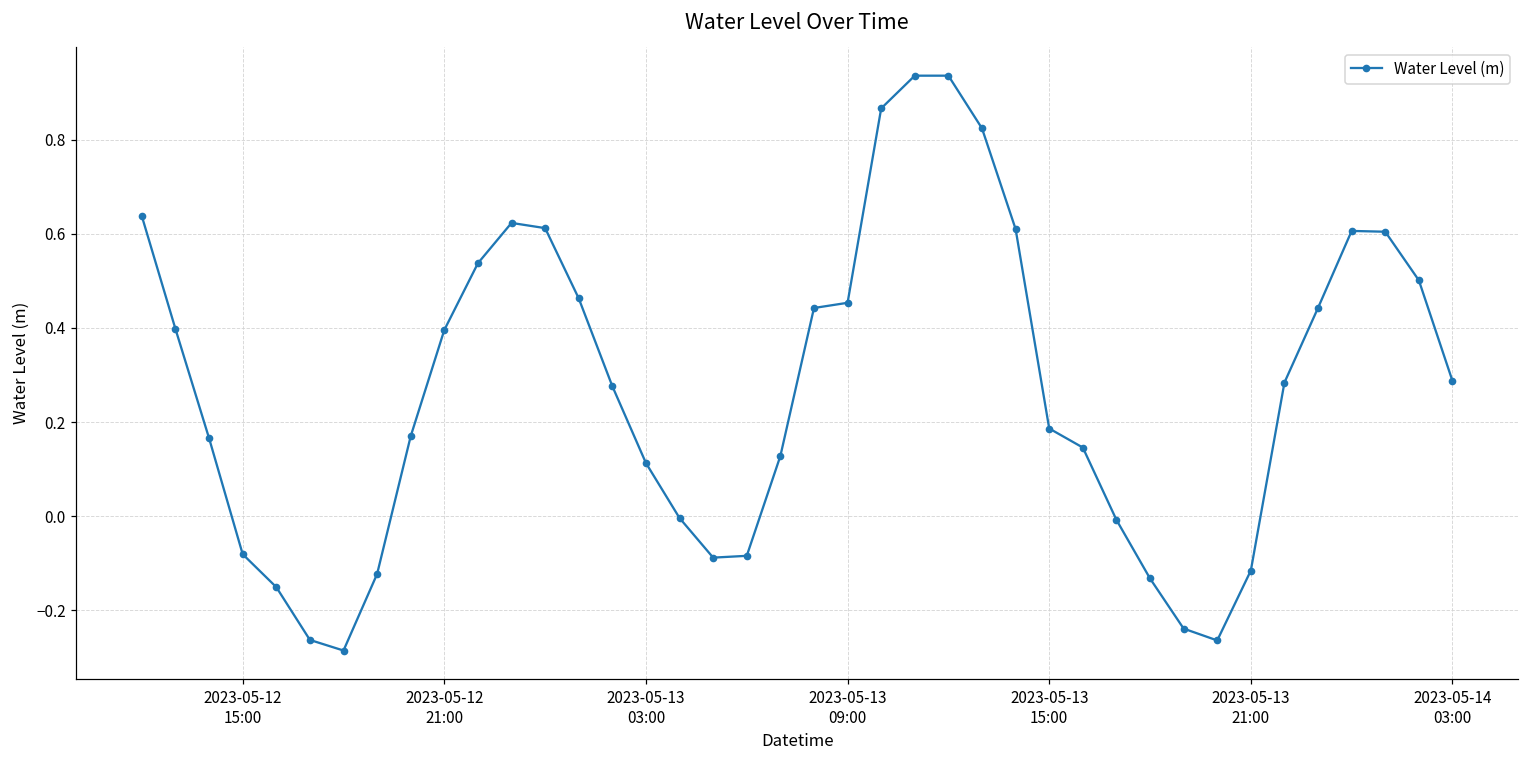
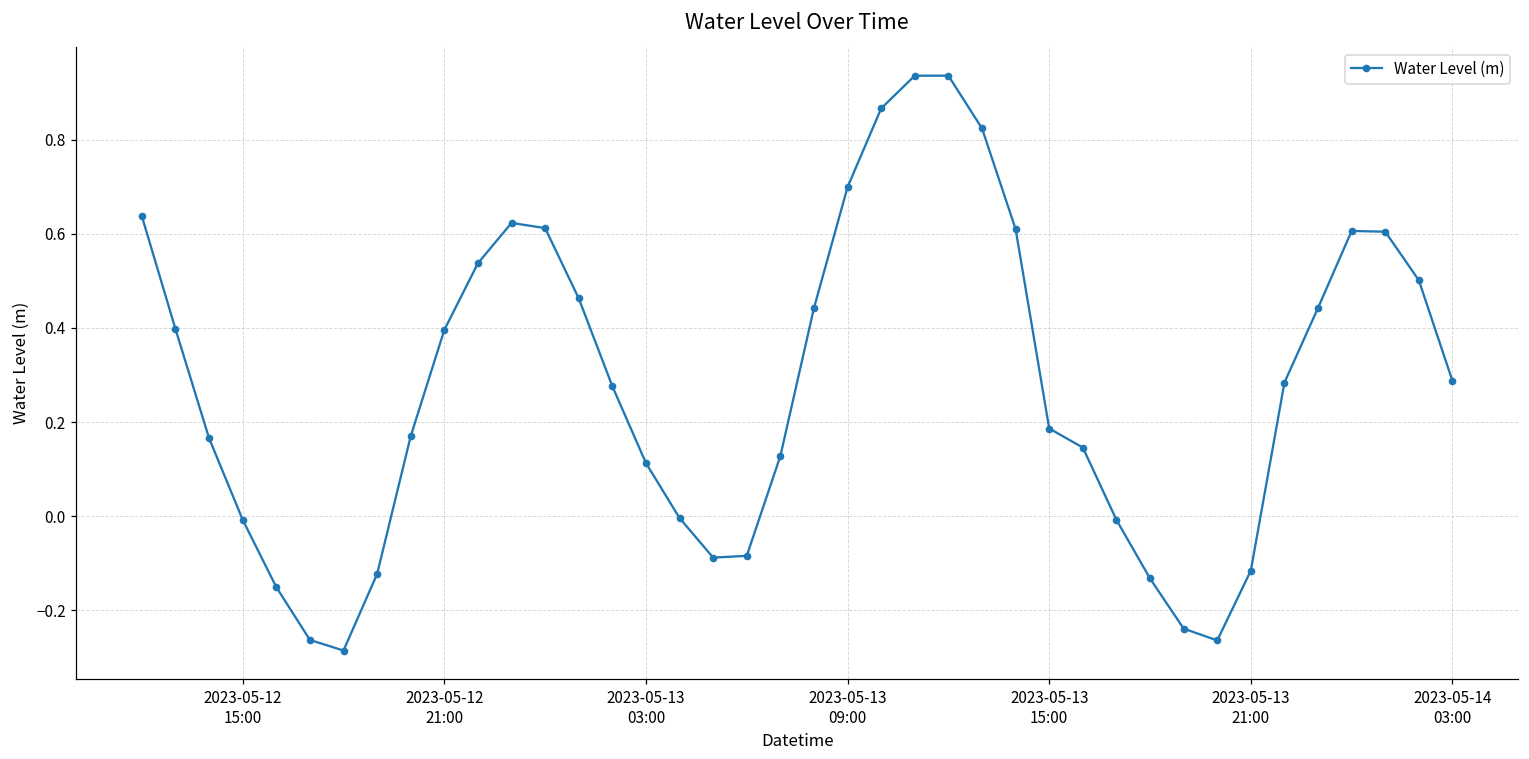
2023-05-12 15:00: -0.08 -> -0.01
2023-05-13 09:00: 0.45 -> 0.70
